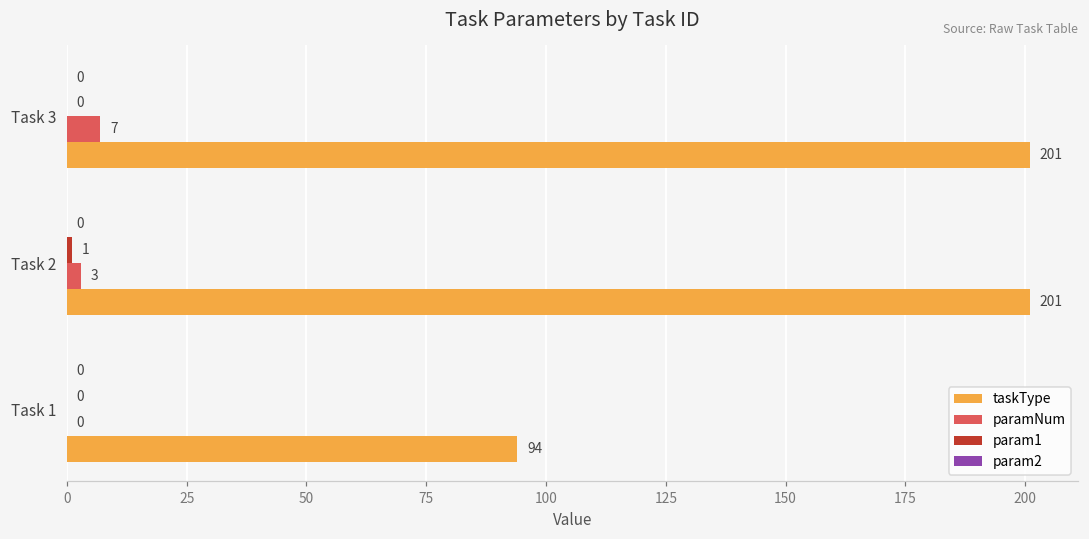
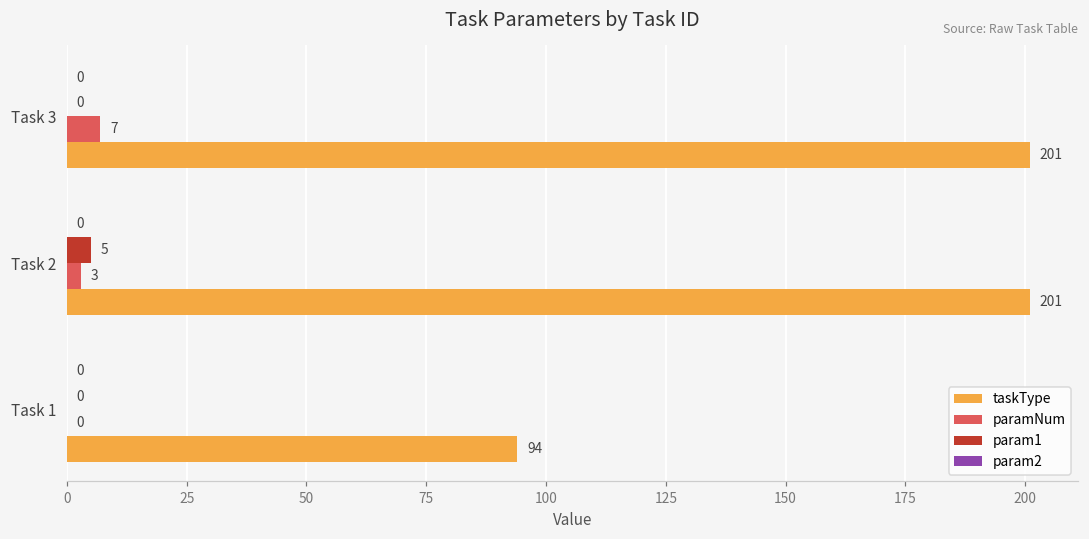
param1, Task 2: 1 -> 5
